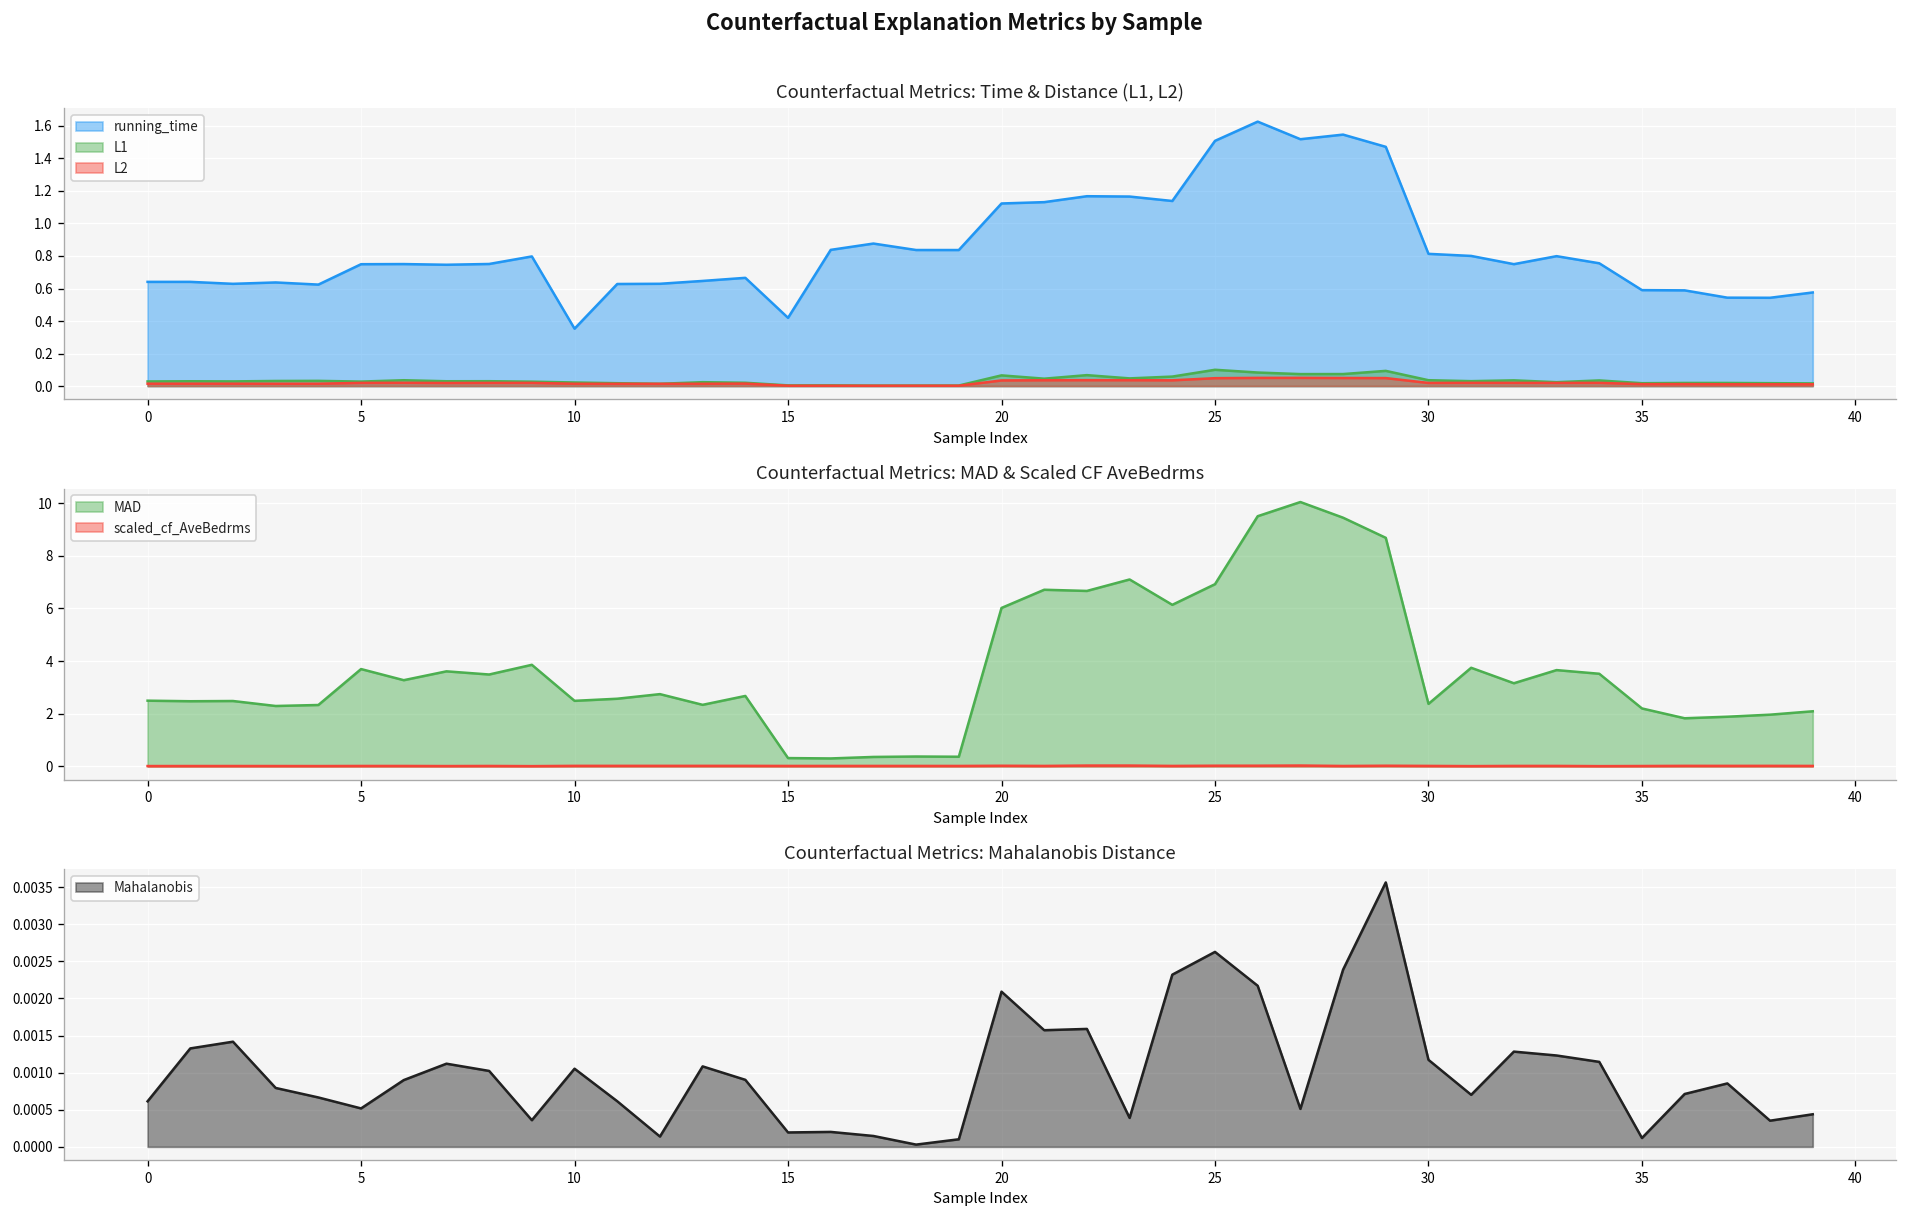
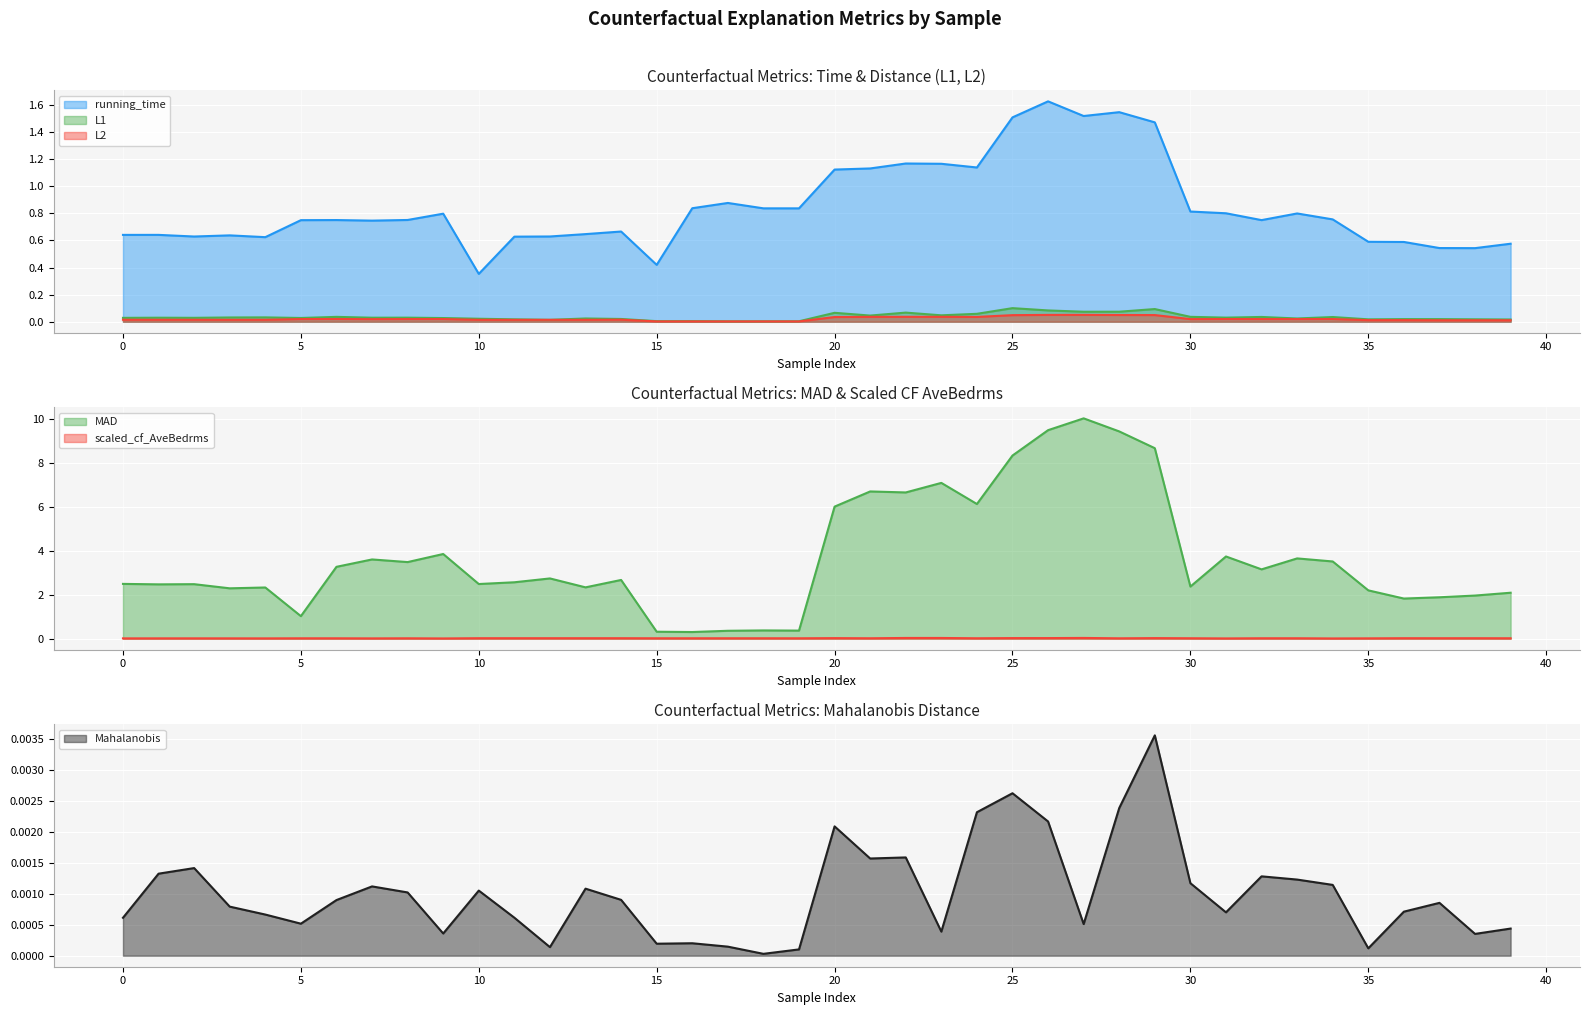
Counterfactual Metrics: MAD & Scaled CF AveBedrms, MAD, 5: 3.7 -> 1.0
Counterfactual Metrics: MAD & Scaled CF AveBedrms, MAD, 25: 6.9 -> 8.3
